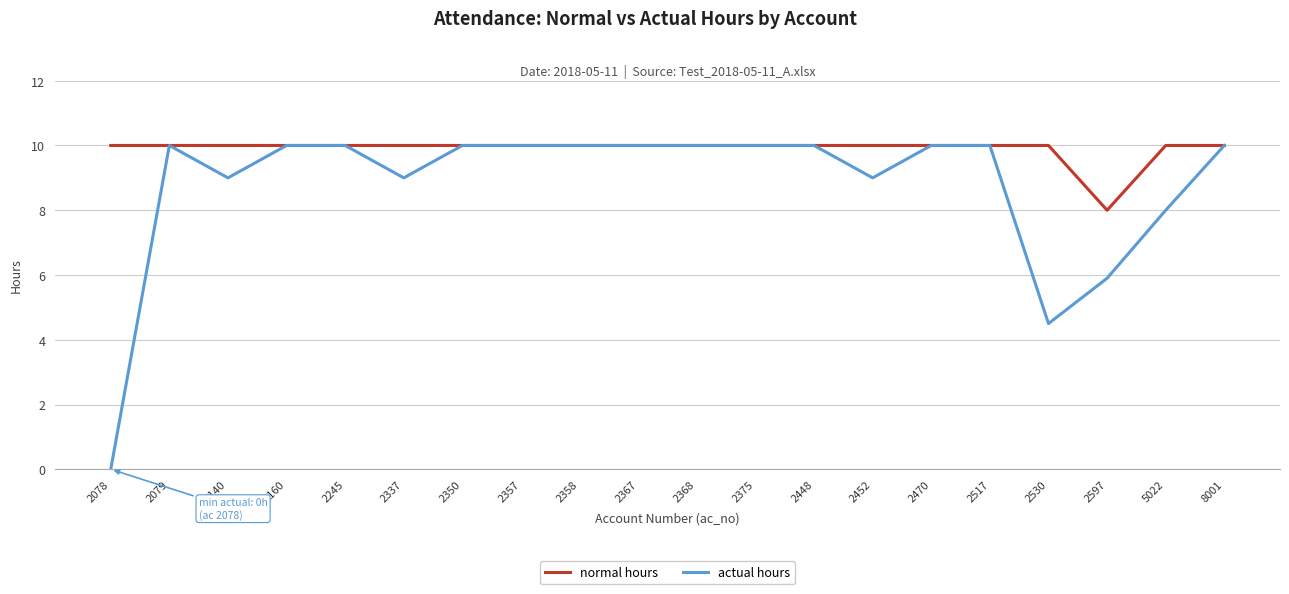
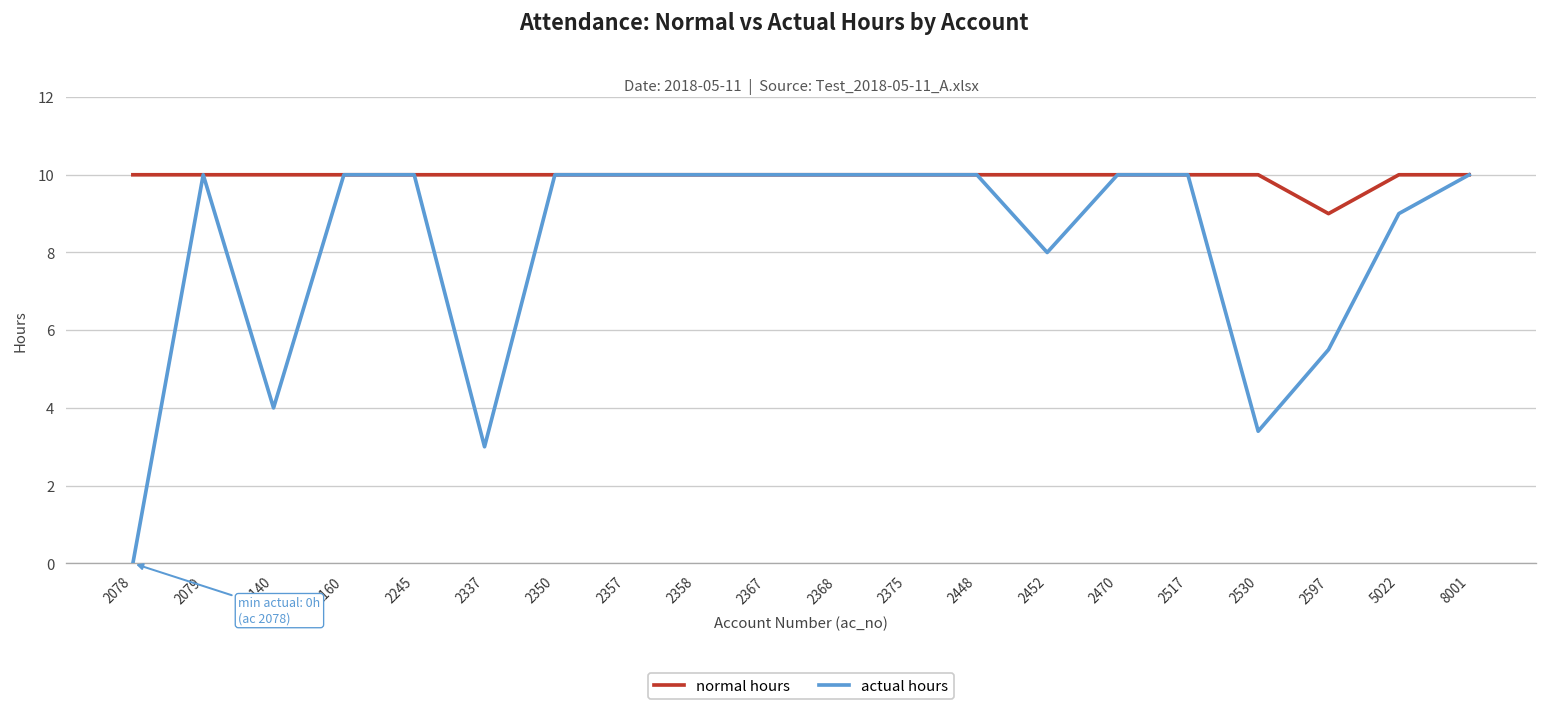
actual hours, 2140: 9 -> 4
actual hours, 2337: 9 -> 3
actual hours, 2452: 9 -> 8
actual hours, 2530: 4.5 -> 3.4
normal hours, 2597: 8 -> 9
actual hours, 2597: 5.9 -> 5.5
actual hours, 5022: 8 -> 9
